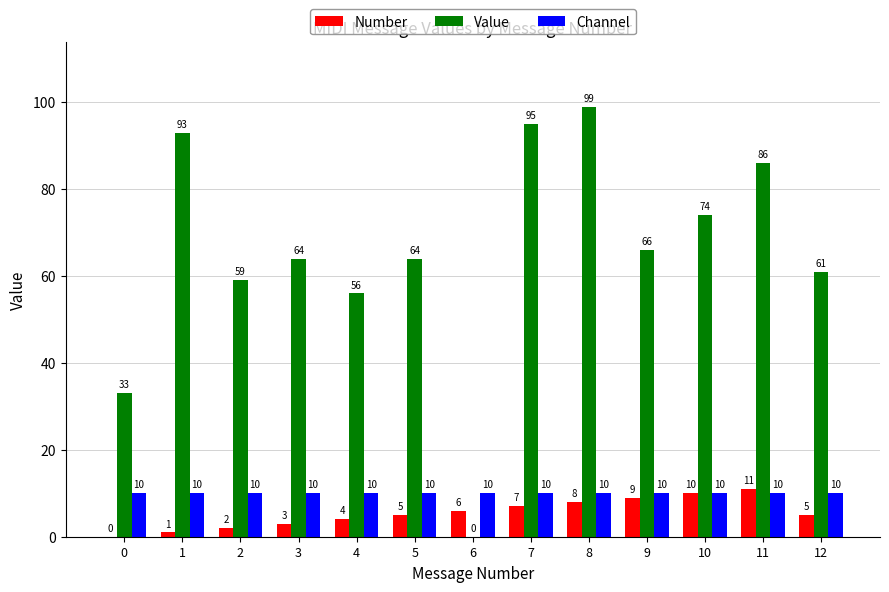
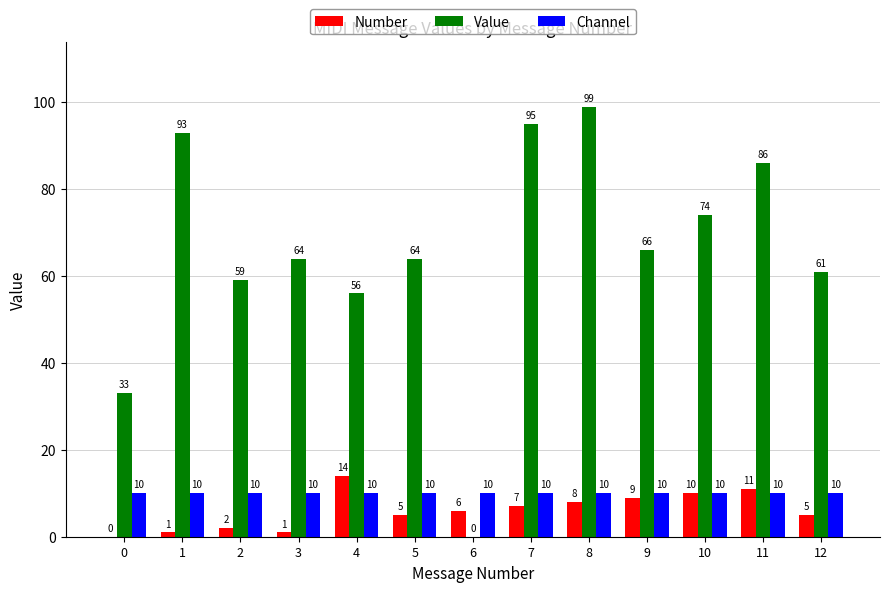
Number, 3: 3 -> 1
Number, 4: 4 -> 14
